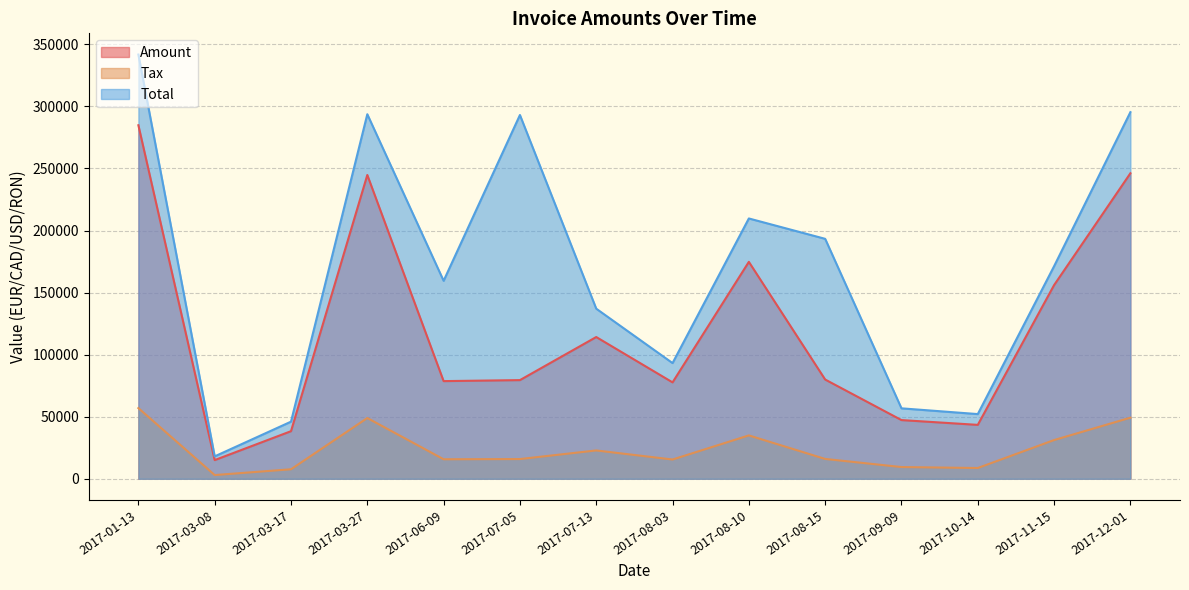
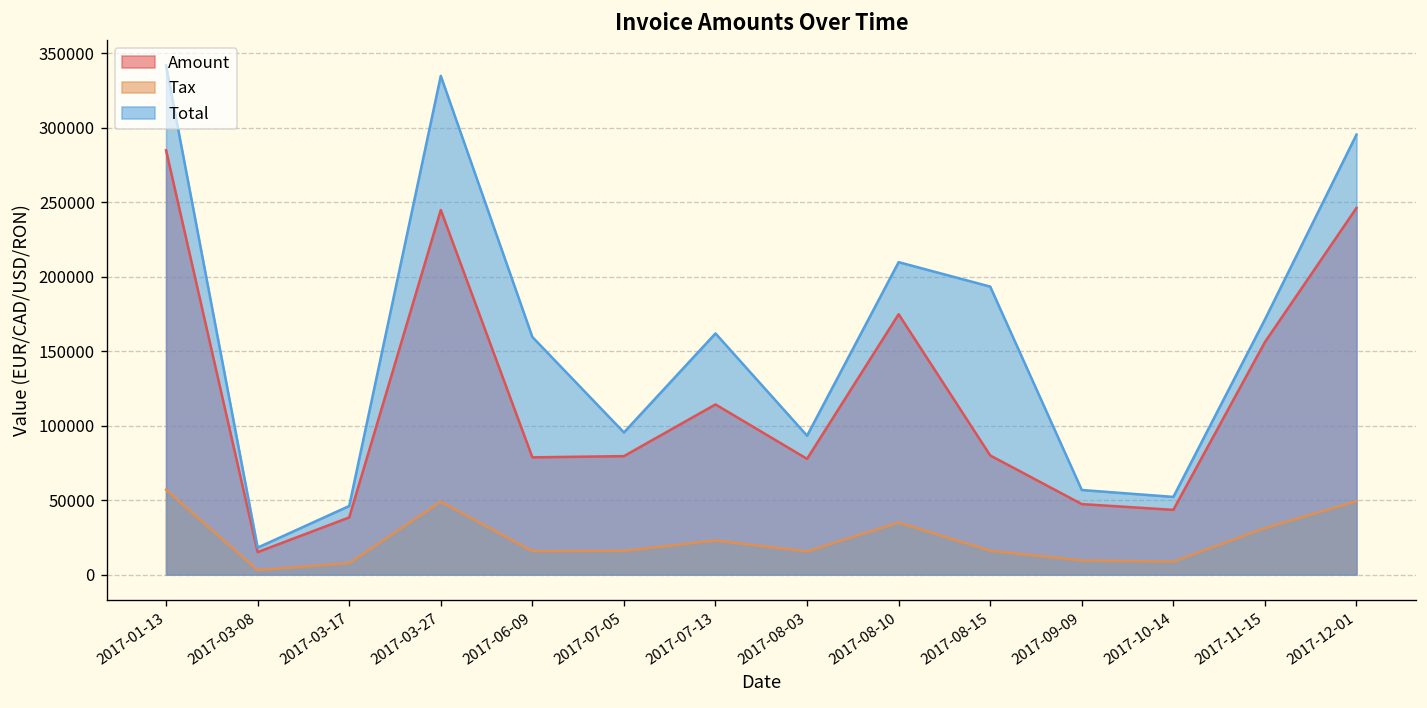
Total, 2017-03-27: 294000 -> 335000
Total, 2017-07-05: 293000 -> 95000
Total, 2017-07-13: 137000 -> 162000
